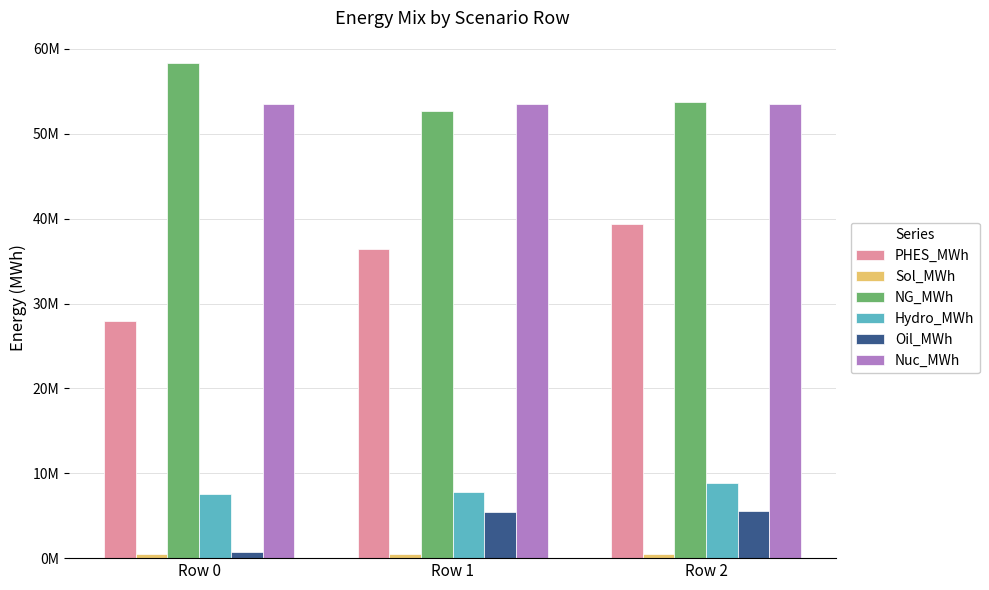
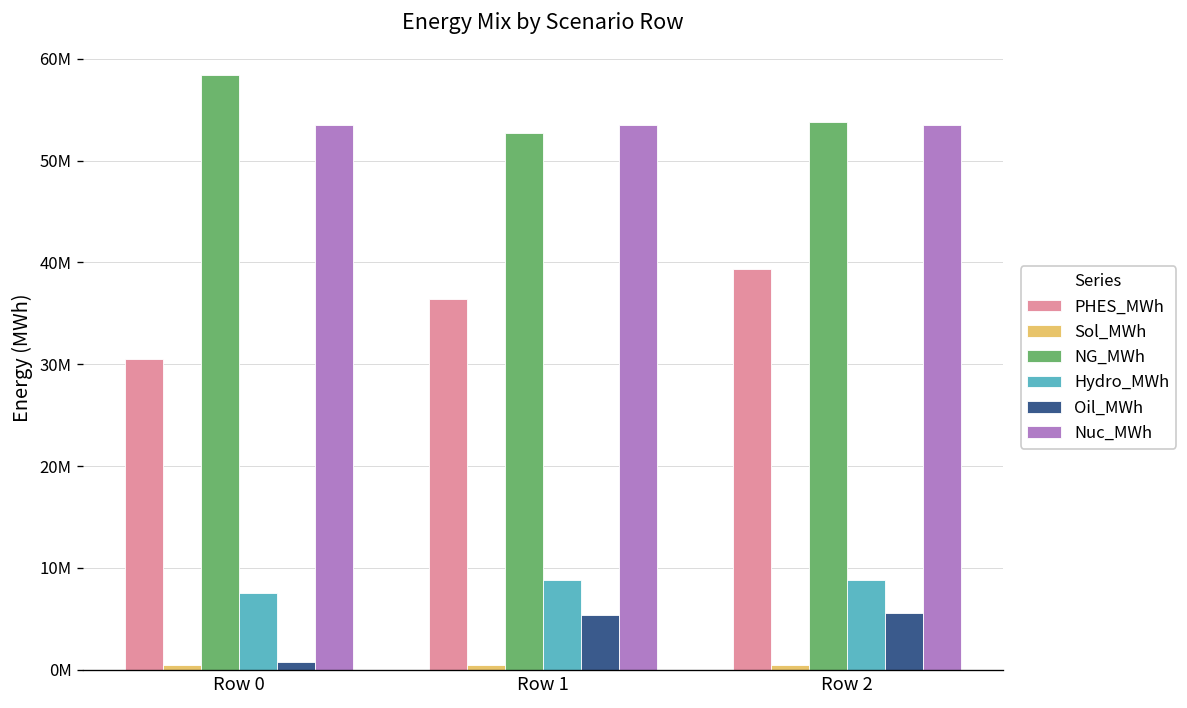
PHES_MWh, Row 0: 28000000 -> 31000000
Hydro_MWh, Row 1: 8000000 -> 9000000
